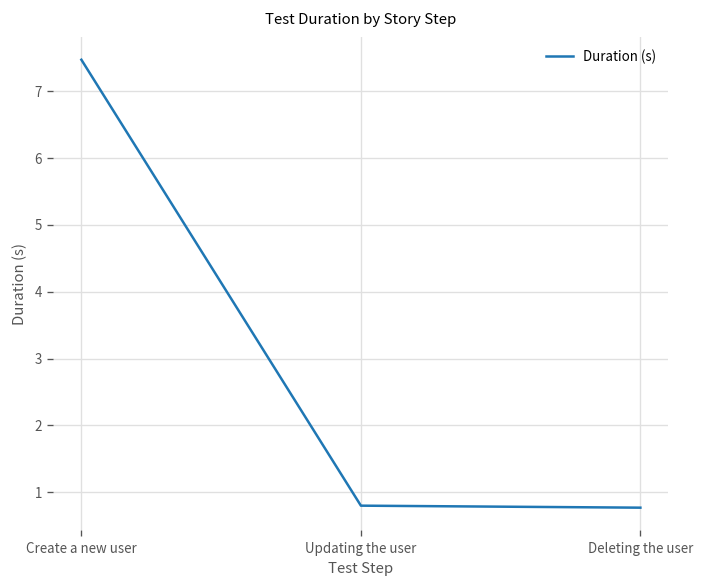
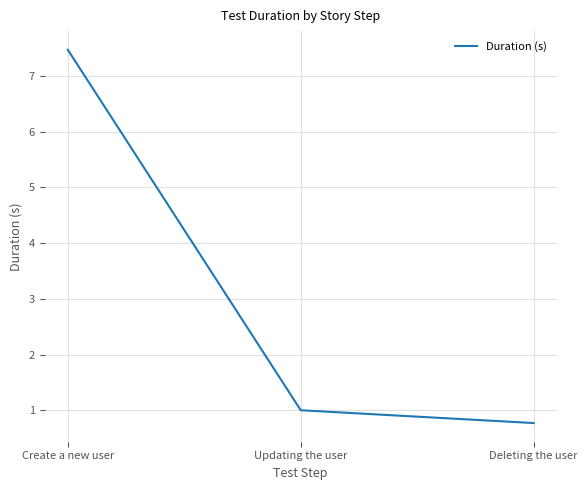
Updating the user: 0.8 -> 1.0
